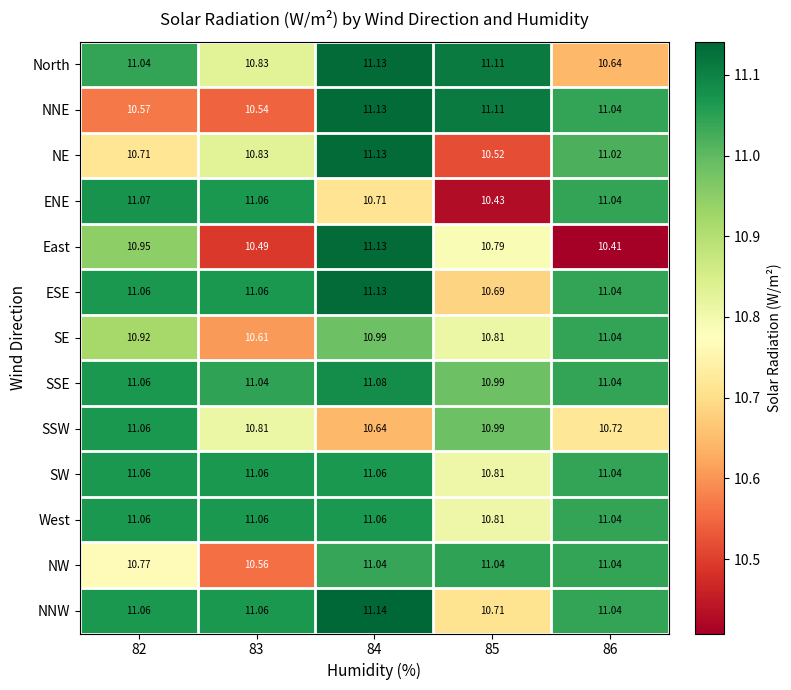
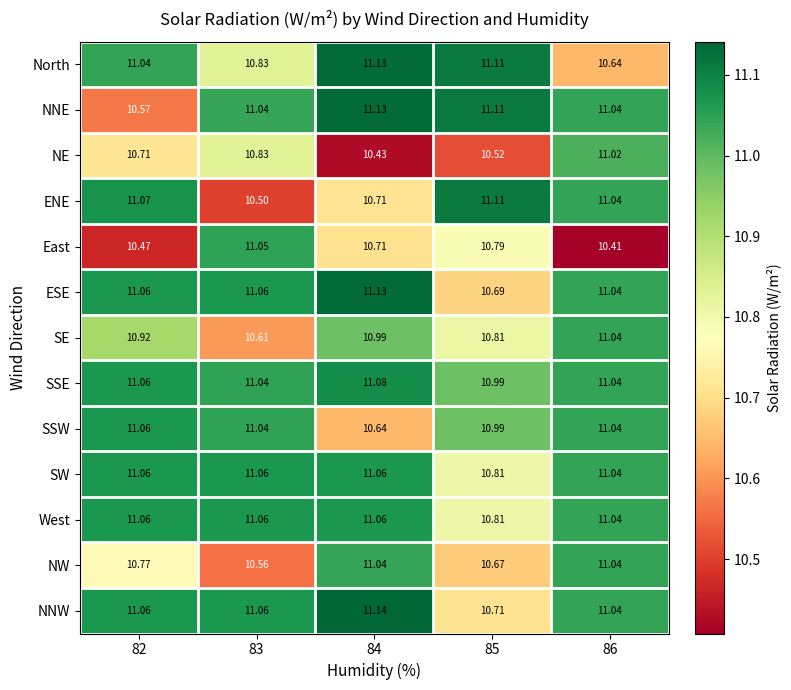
NNE, 83: 10.54 -> 11.04
NE, 84: 11.13 -> 10.43
ENE, 83: 11.06 -> 10.50
ENE, 85: 10.43 -> 11.11
East, 82: 10.95 -> 10.47
East, 83: 10.49 -> 11.05
East, 84: 11.13 -> 10.71
SSW, 83: 10.81 -> 11.04
SSW, 86: 10.72 -> 11.04
NW, 85: 11.04 -> 10.67
